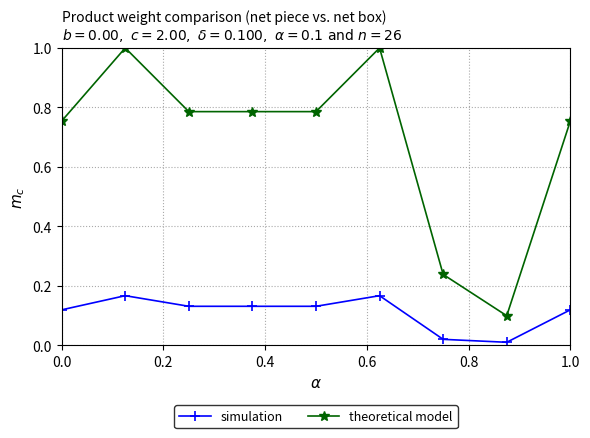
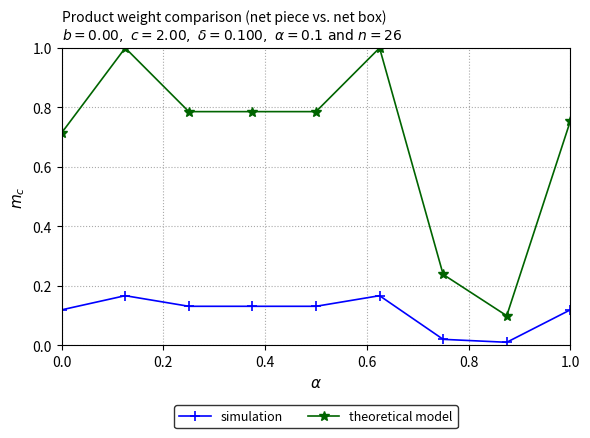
theoretical model, 0.0: 0.75 -> 0.71
